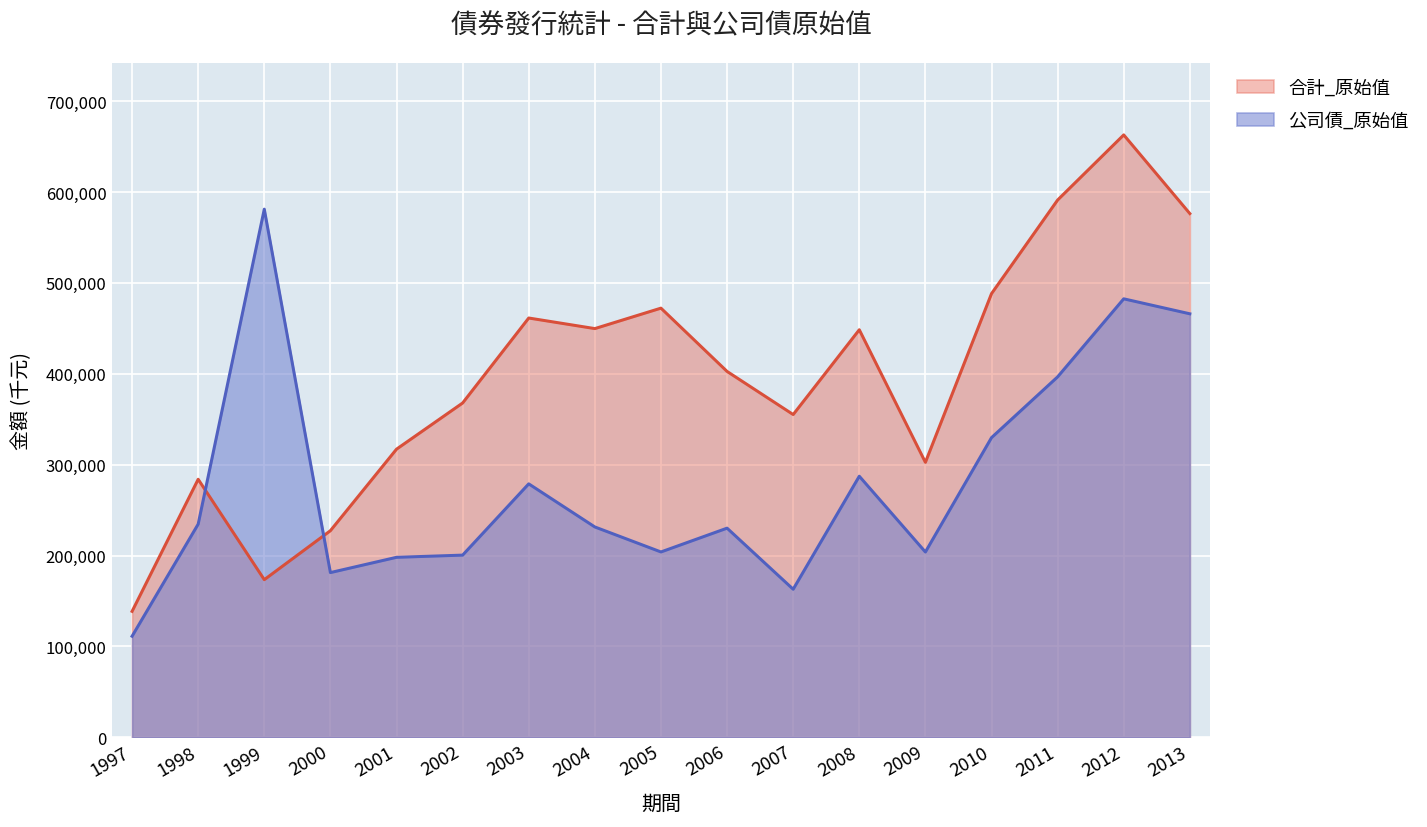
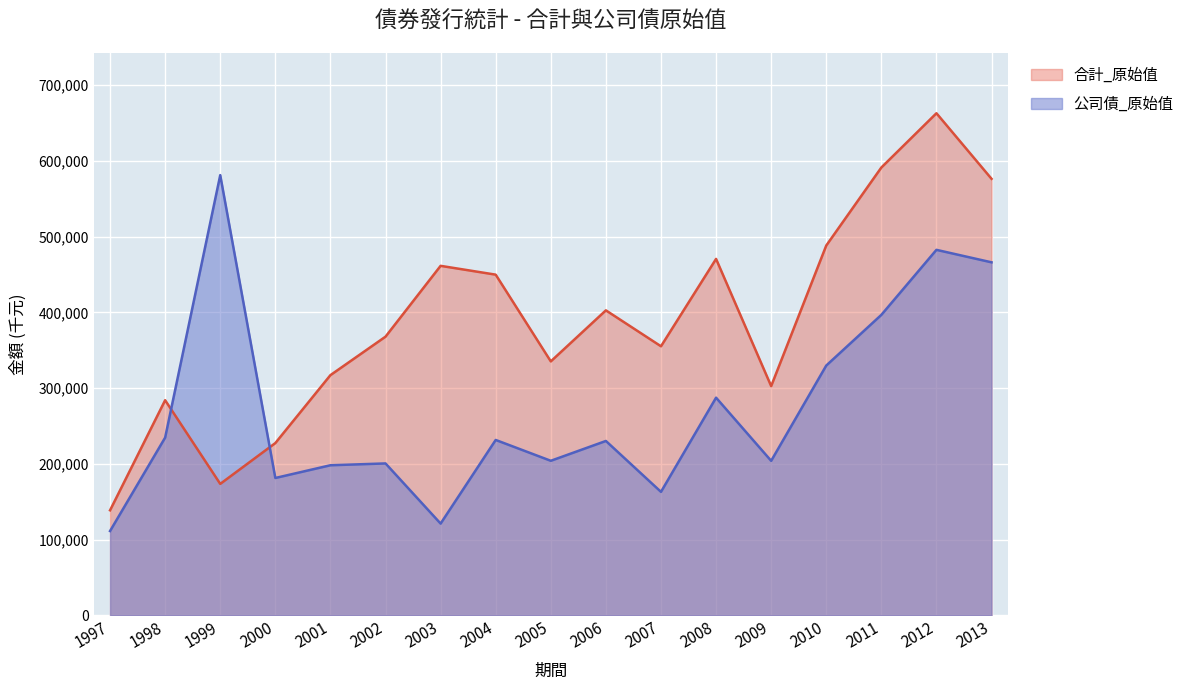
公司債_原始值, 2003: 280,000 -> 120,000
合計_原始值, 2005: 470,000 -> 340,000
合計_原始值, 2008: 450,000 -> 470,000
